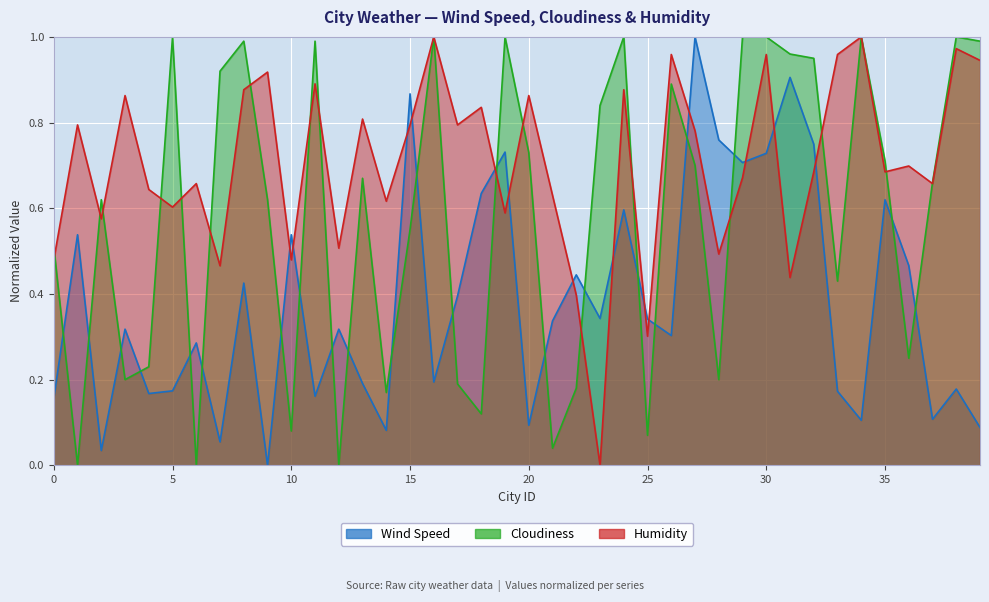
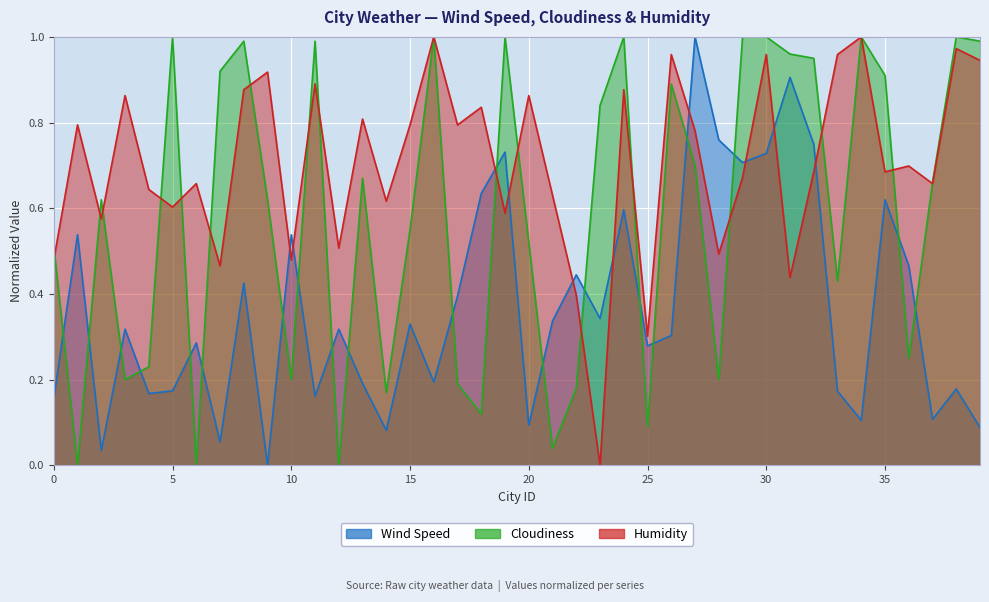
Cloudiness, 10: 0.08 -> 0.20
Wind Speed, 15: 0.87 -> 0.33
Cloudiness, 20: 0.73 -> 0.52
Wind Speed, 25: 0.34 -> 0.28
Cloudiness, 25: 0.07 -> 0.09
Cloudiness, 35: 0.71 -> 0.91
